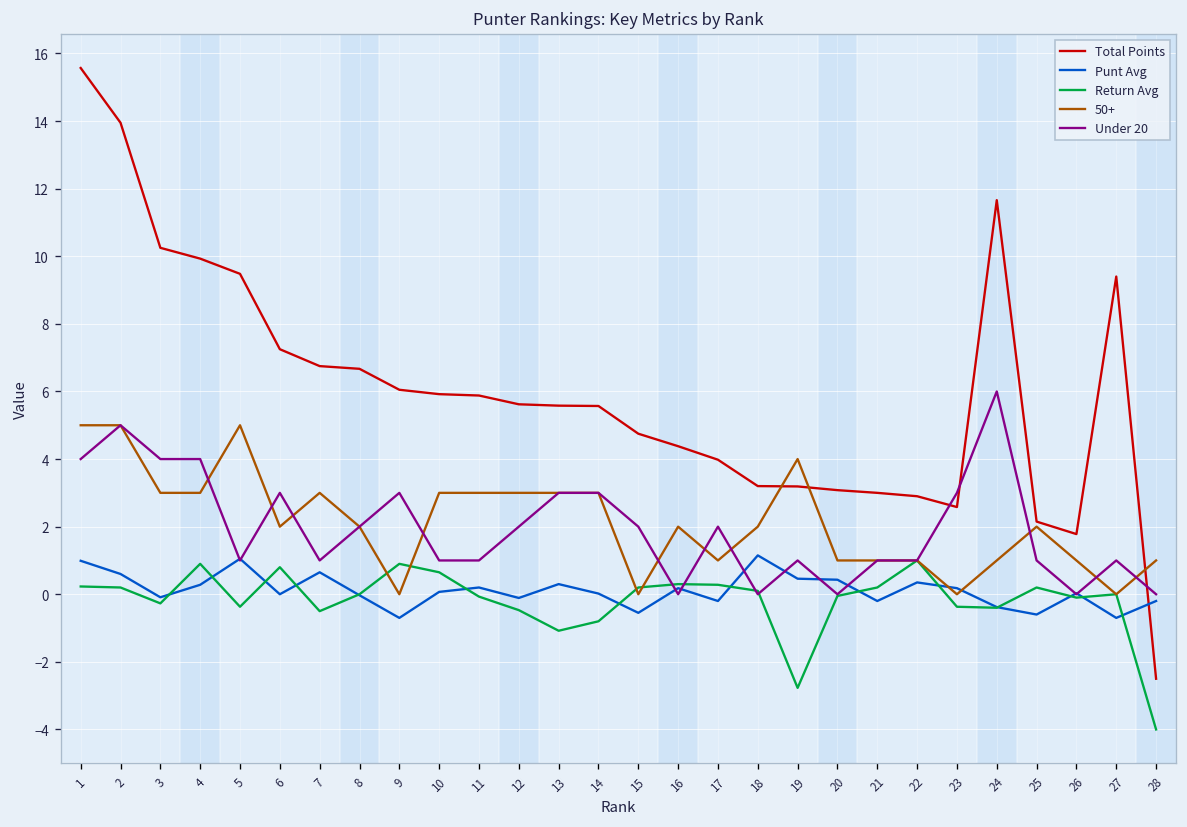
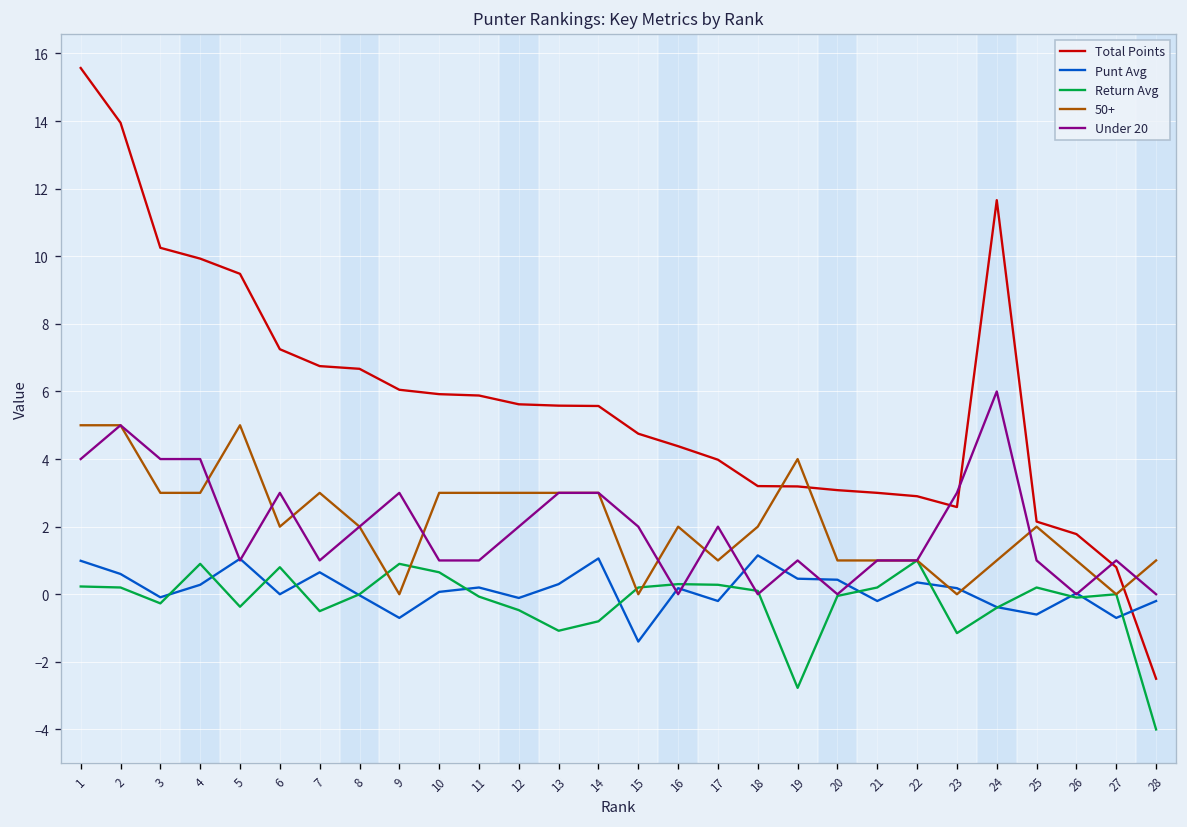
Punt Avg, 14: 0.0 -> 1.1
Punt Avg, 15: -0.6 -> -1.4
Return Avg, 23: -0.4 -> -1.2
Total Points, 27: 9.4 -> 0.8
